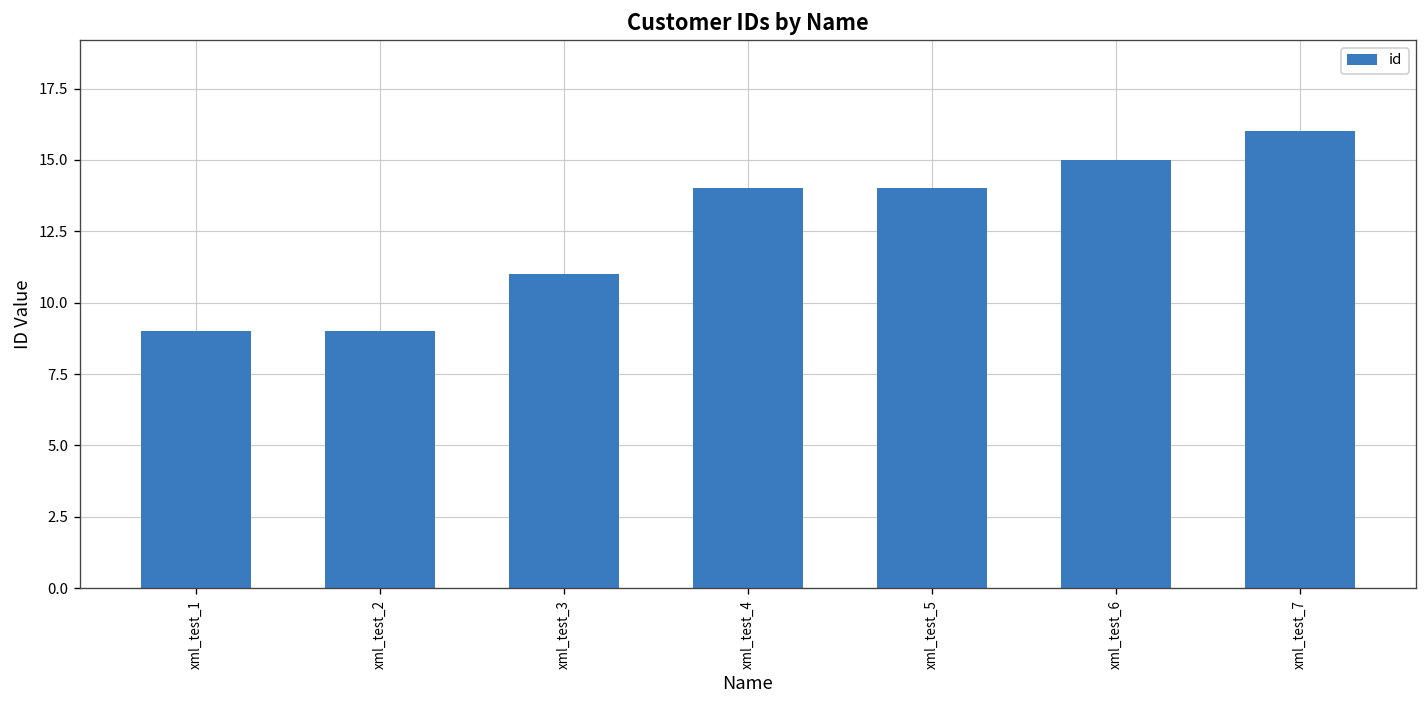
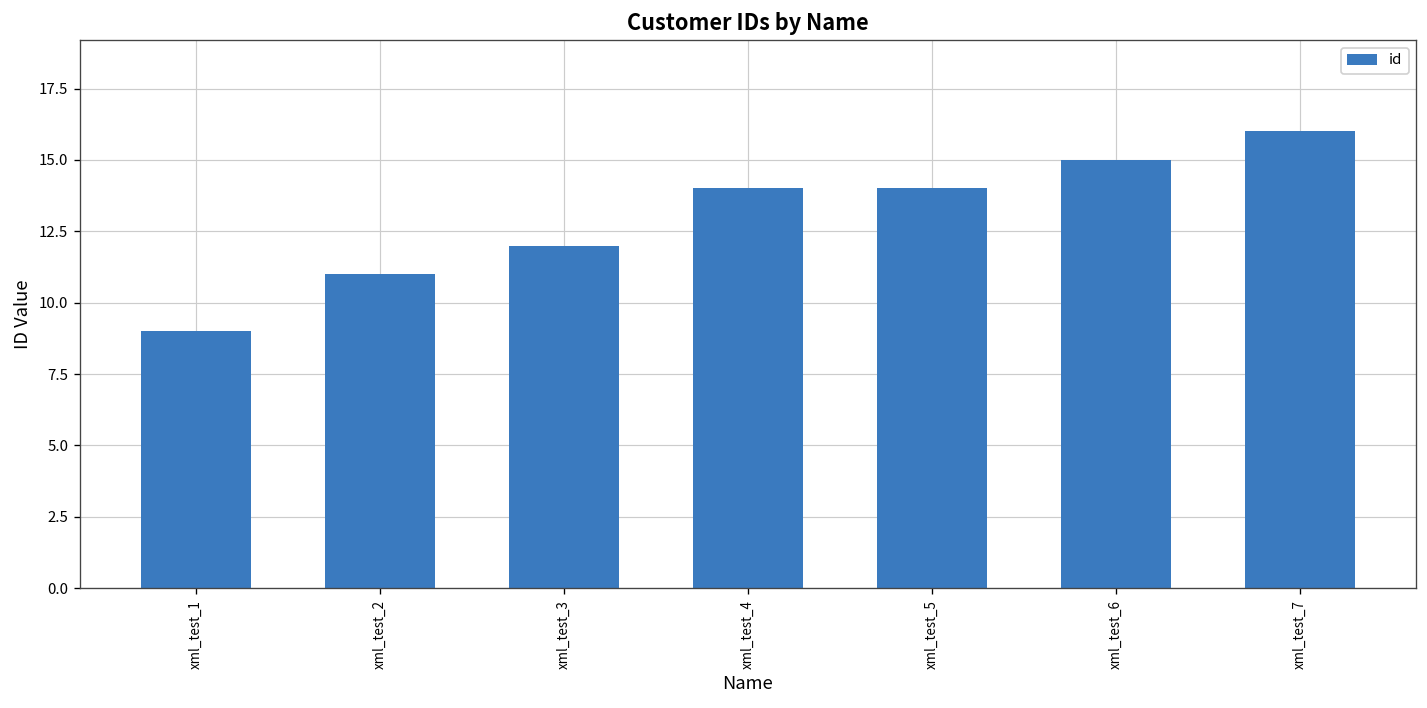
xml_test_2: 9 -> 11
xml_test_3: 11 -> 12
